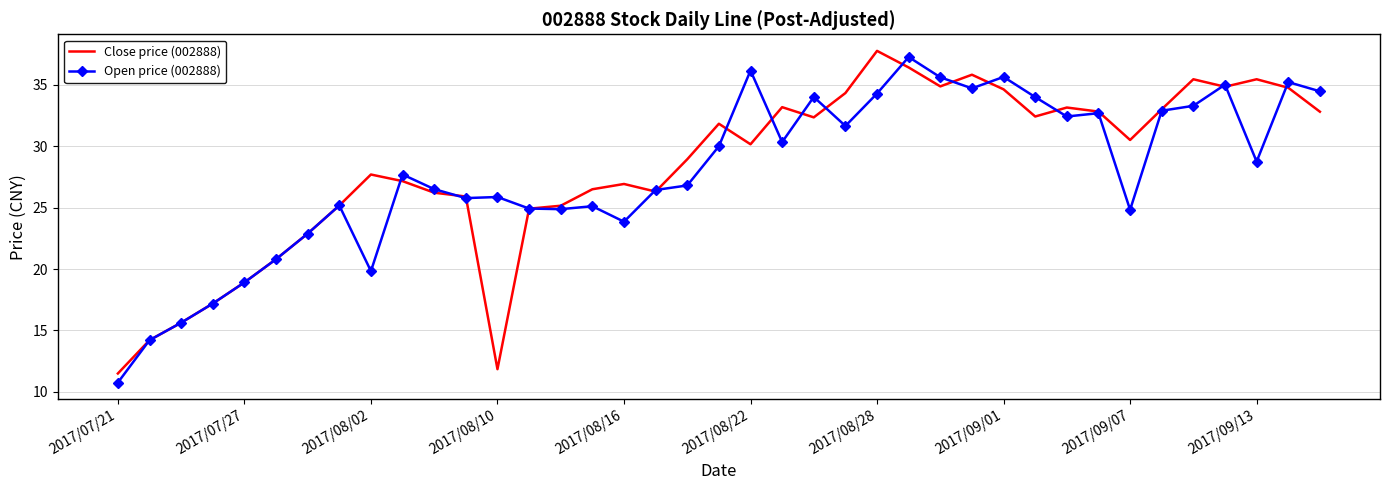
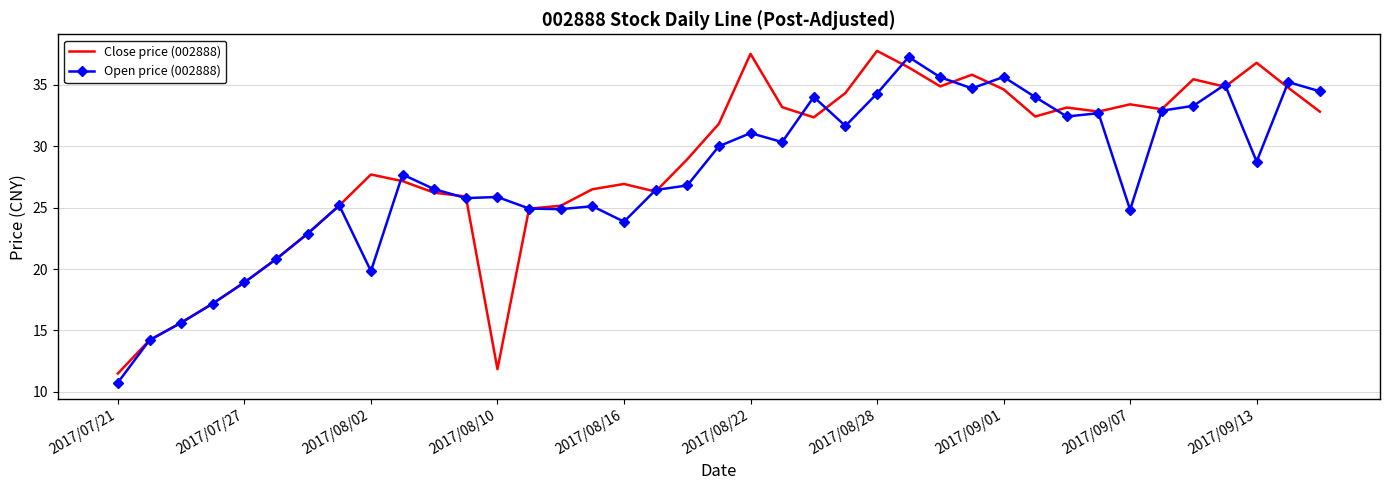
Close price (002888), 2017/08/22: 30.2 -> 37.5
Open price (002888), 2017/08/22: 36.2 -> 31.1
Close price (002888), 2017/09/07: 30.5 -> 33.4
Close price (002888), 2017/09/13: 35.4 -> 36.8
